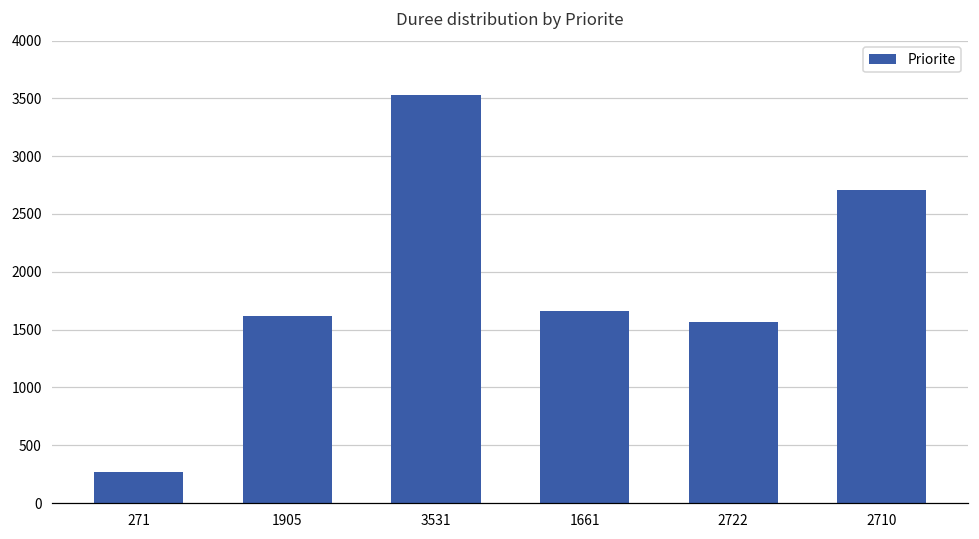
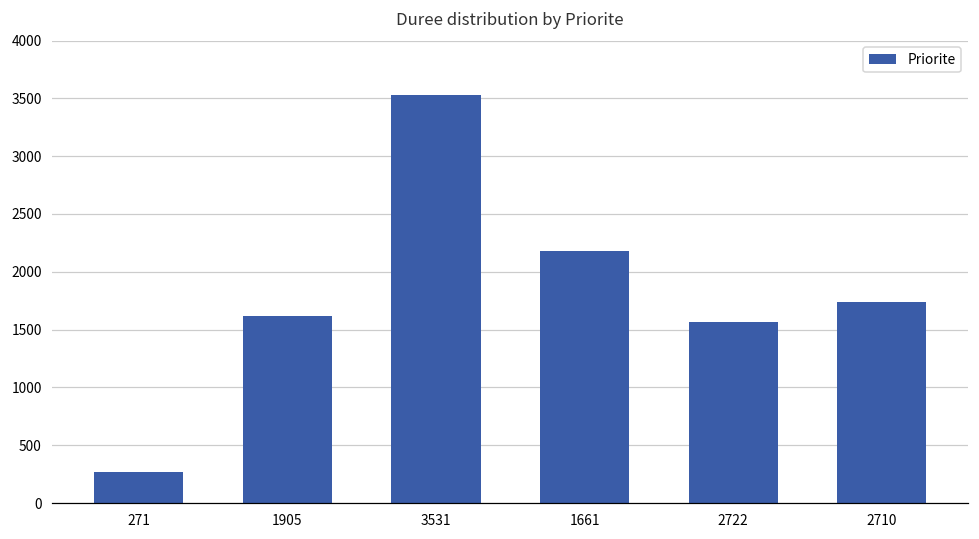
1661: 1660 -> 2180
2710: 2710 -> 1740
